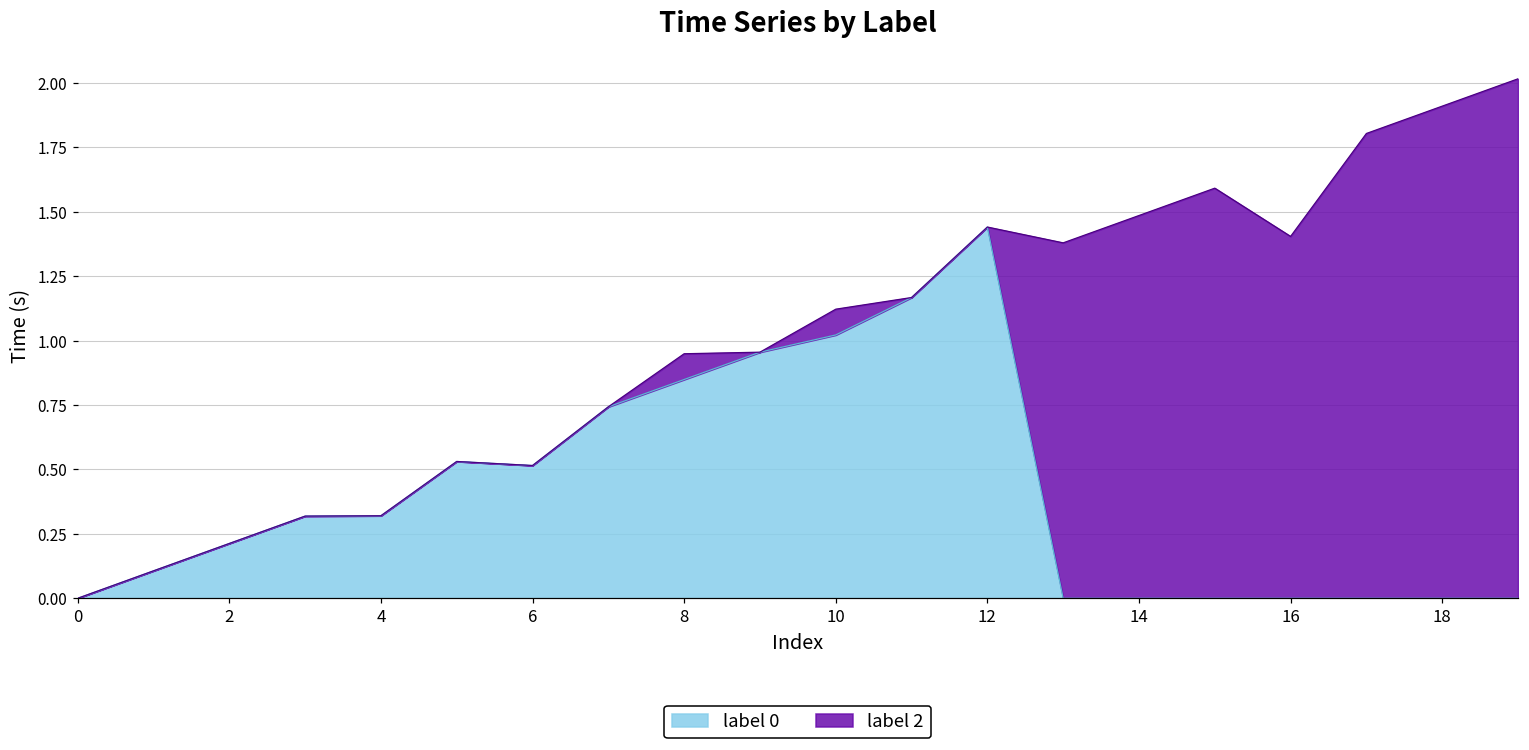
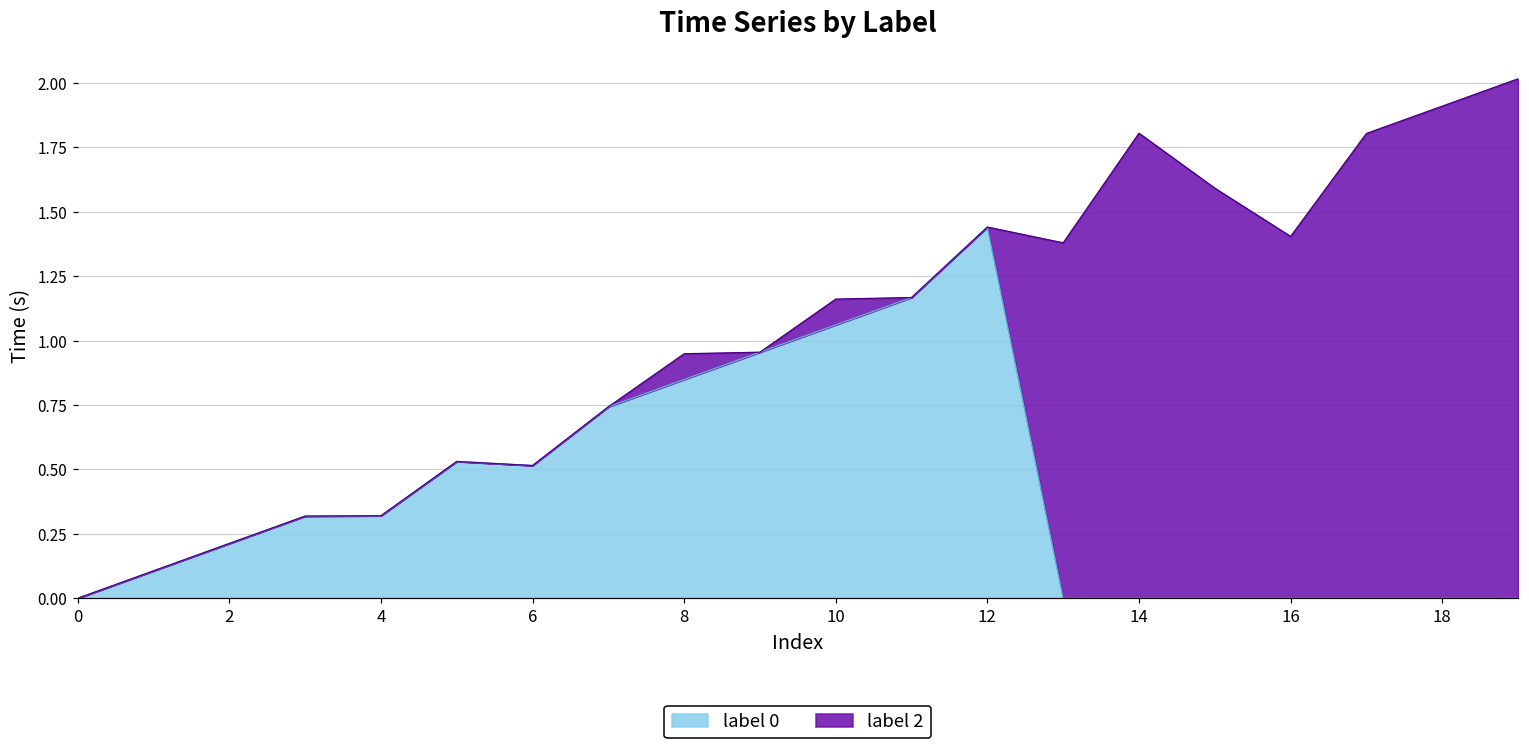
label 0, 10: 1.02 -> 1.06
label 2, 14: 1.49 -> 1.80
